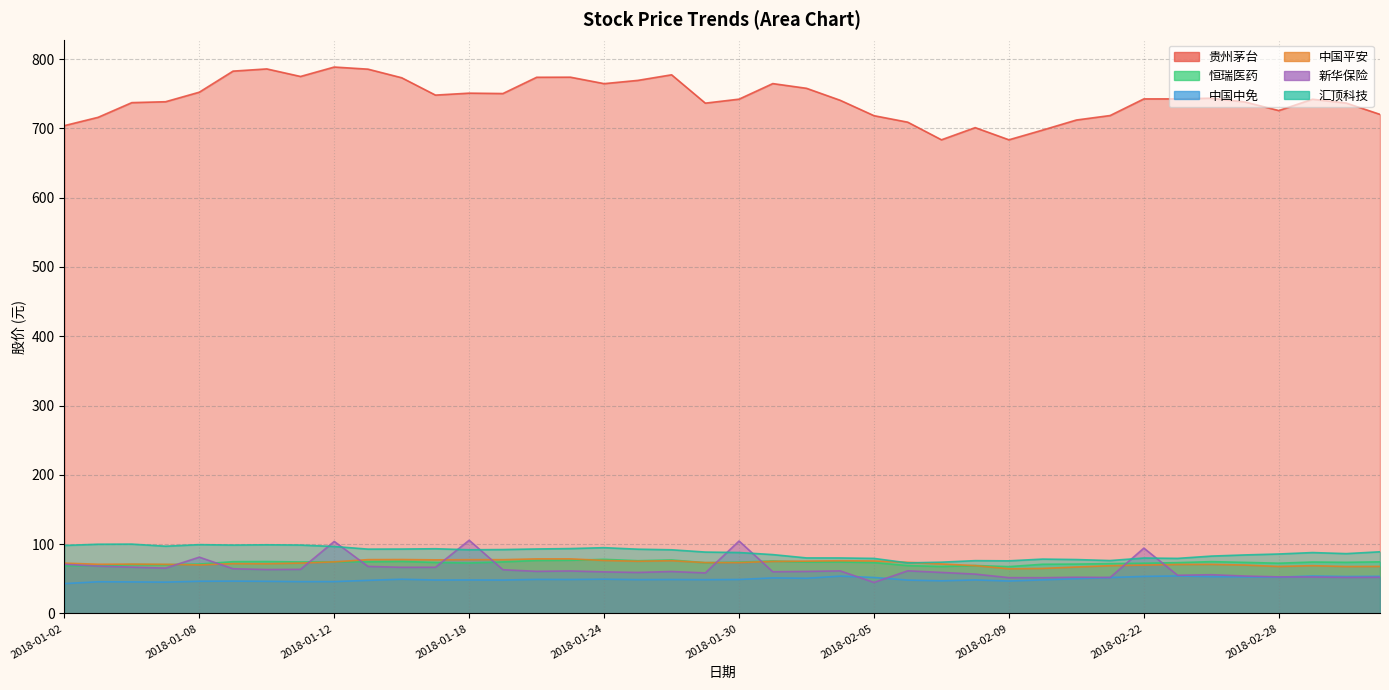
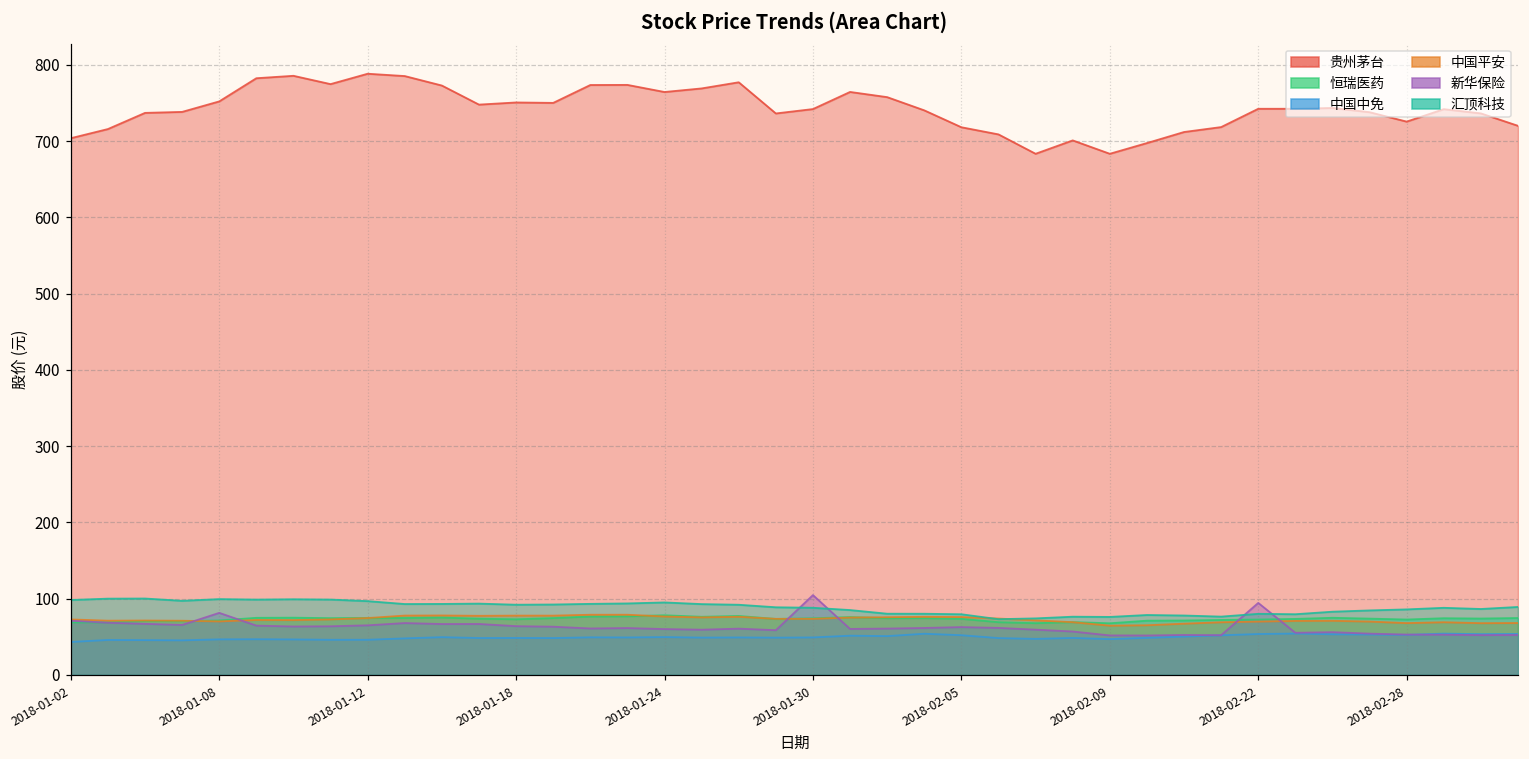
新华保险, 2018-01-12: 100 -> 60
新华保险, 2018-01-18: 110 -> 60
新华保险, 2018-02-05: 40 -> 60
